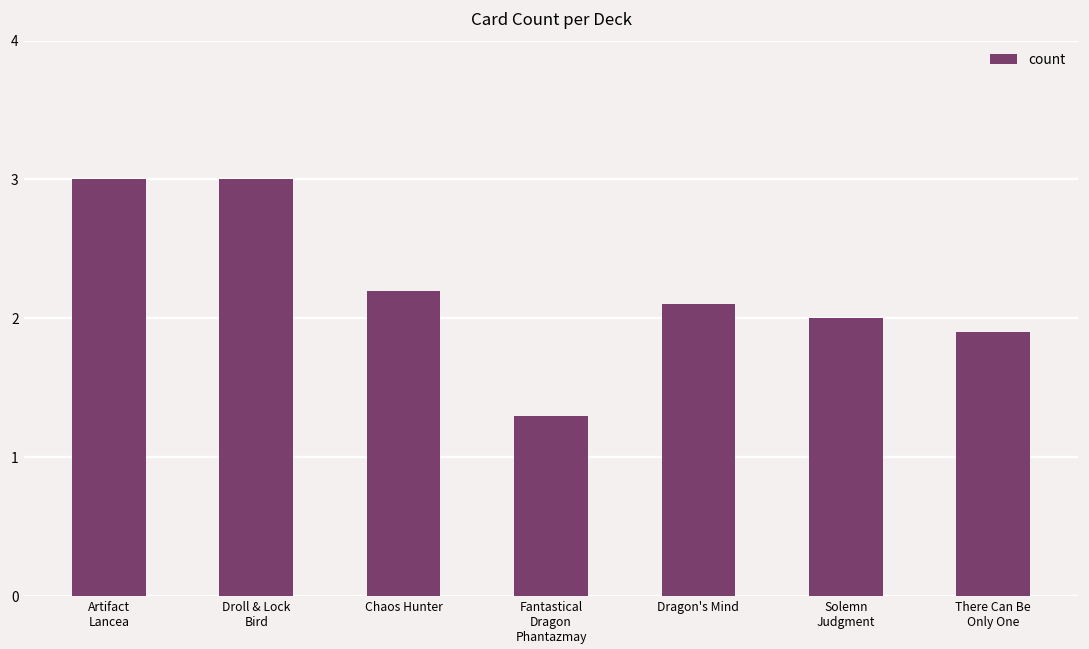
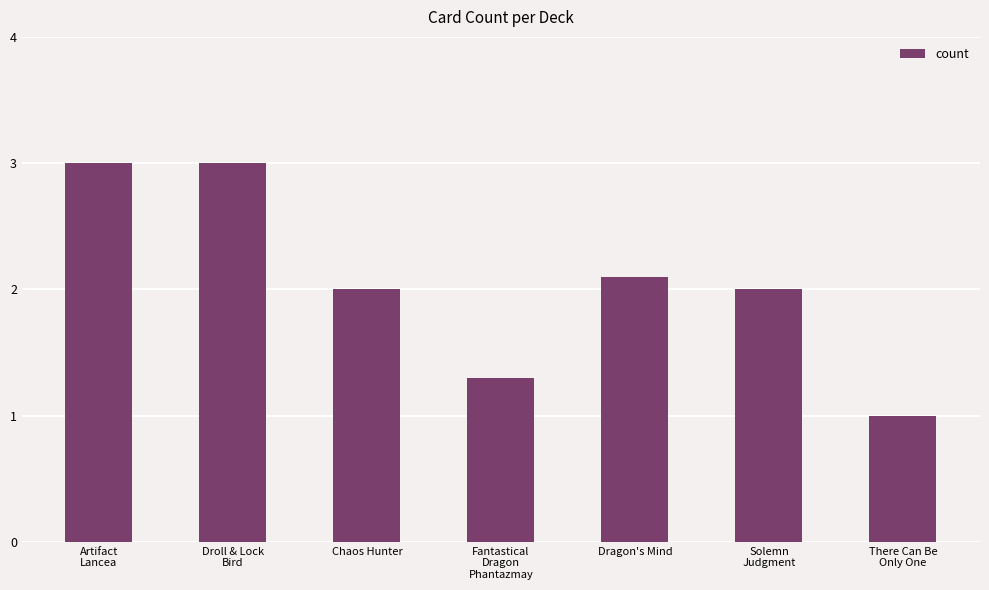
Chaos Hunter: 2.2 -> 2.0
There Can Be Only One: 1.9 -> 1.0
